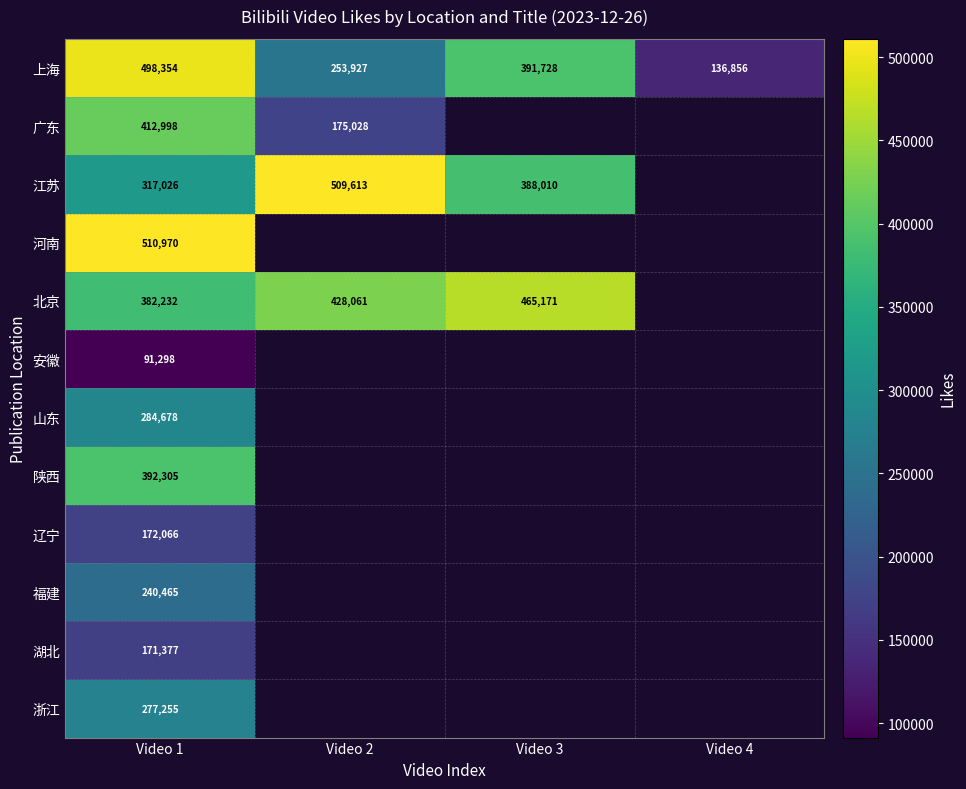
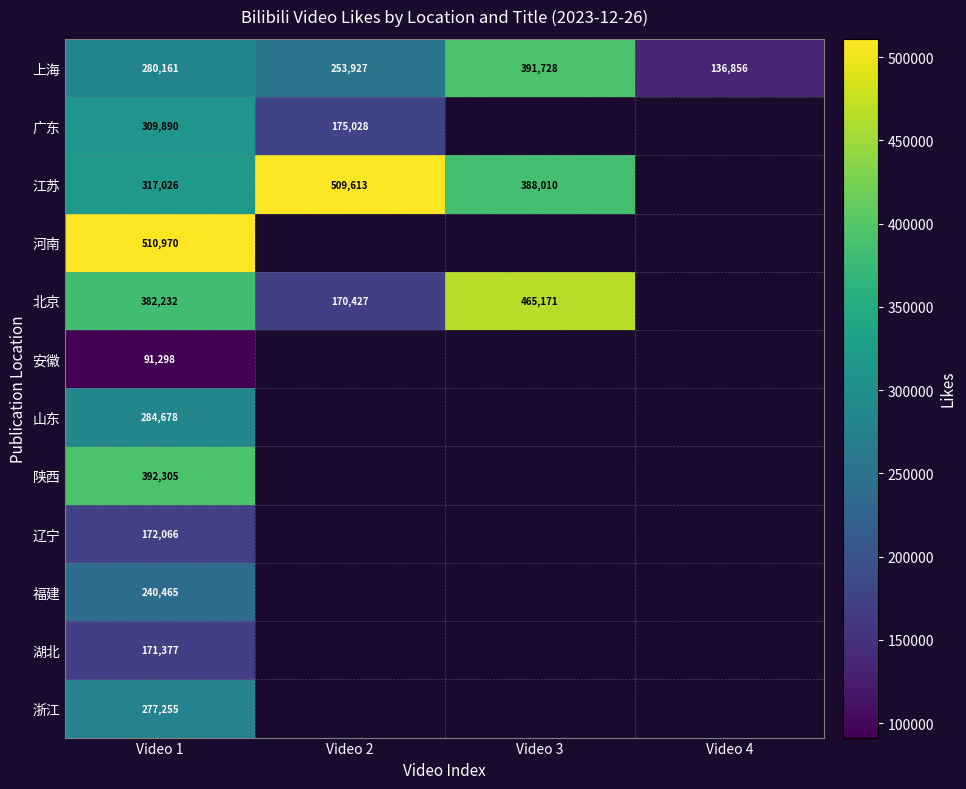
上海, Video 1: 498,354 -> 280,161
广东, Video 1: 412,998 -> 309,890
北京, Video 2: 428,061 -> 170,427
